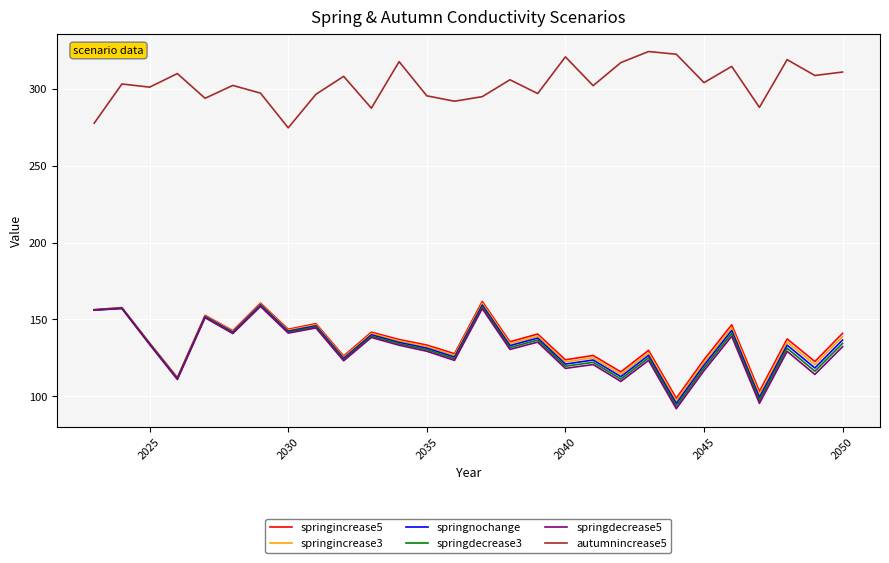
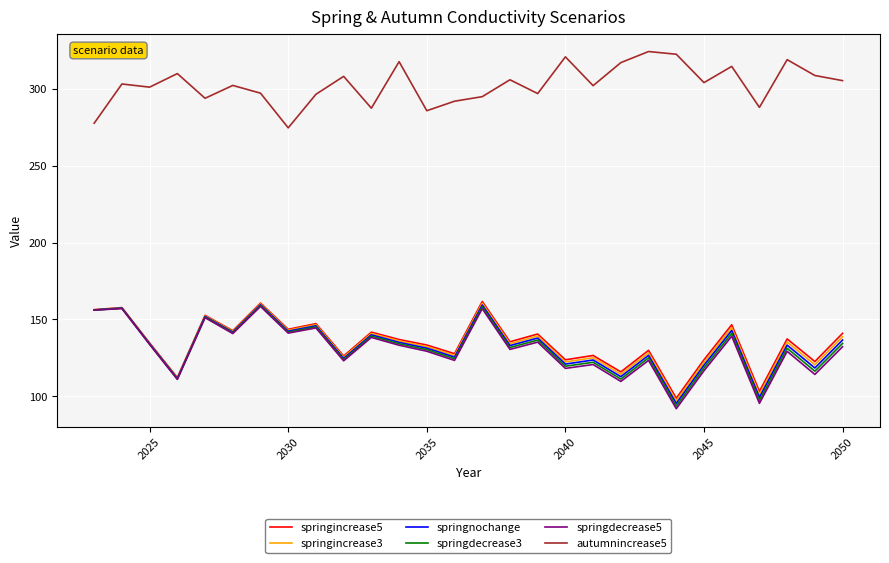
autumnincrease5, 2035: 296 -> 286
autumnincrease5, 2050: 311 -> 305
